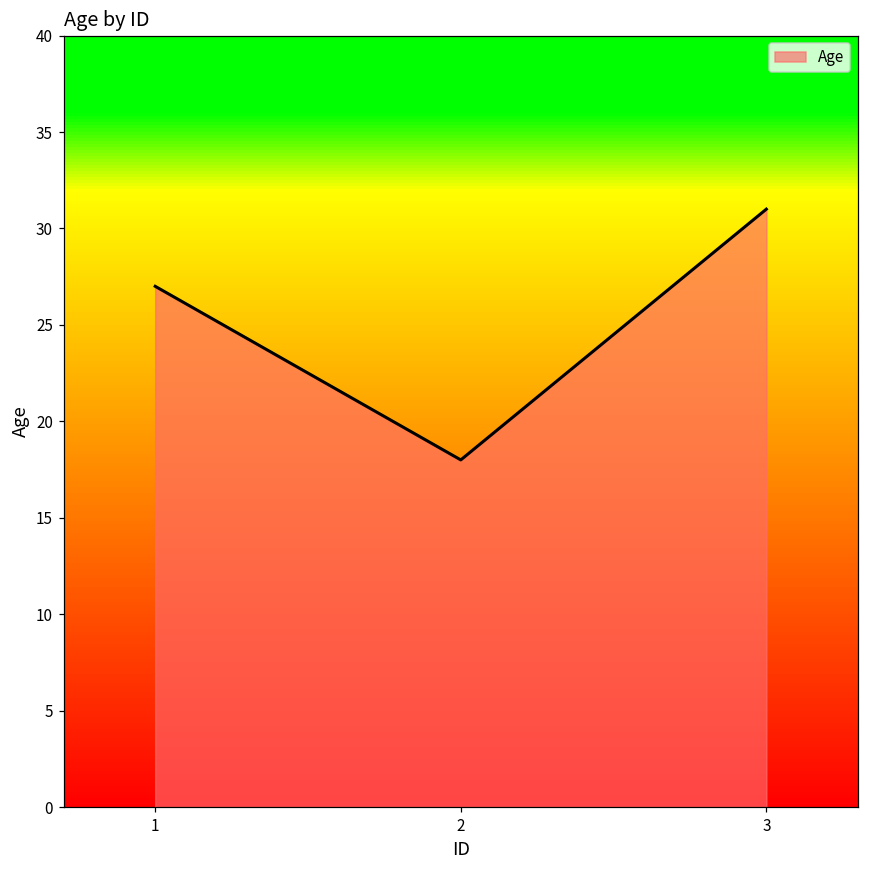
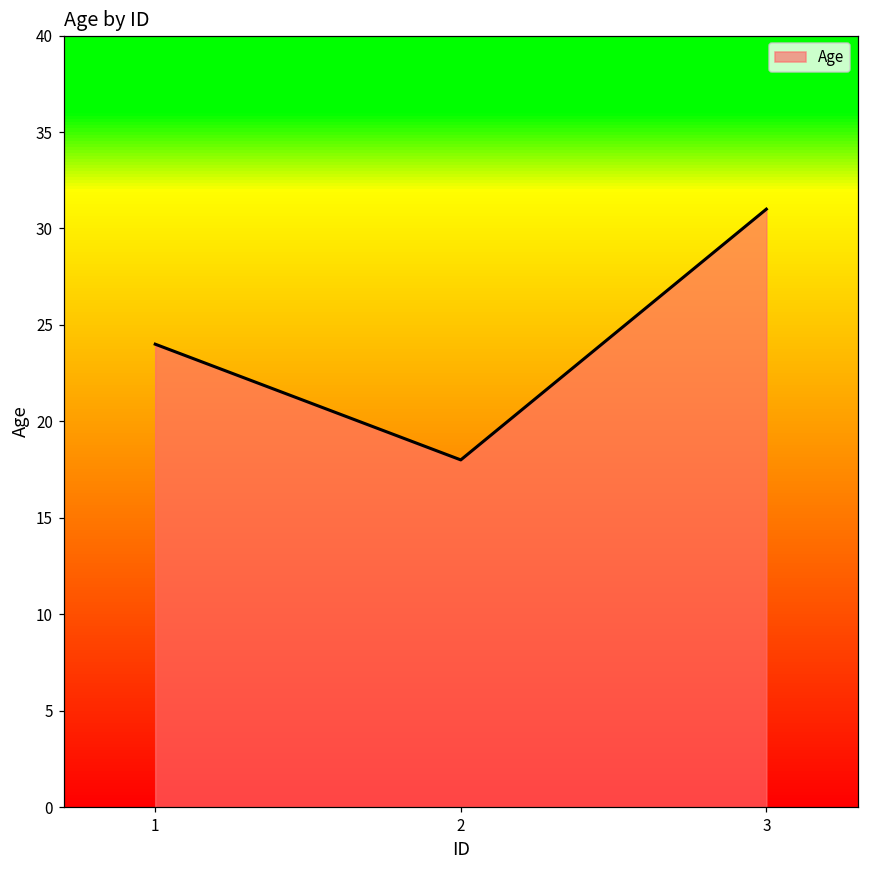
1: 27 -> 24
